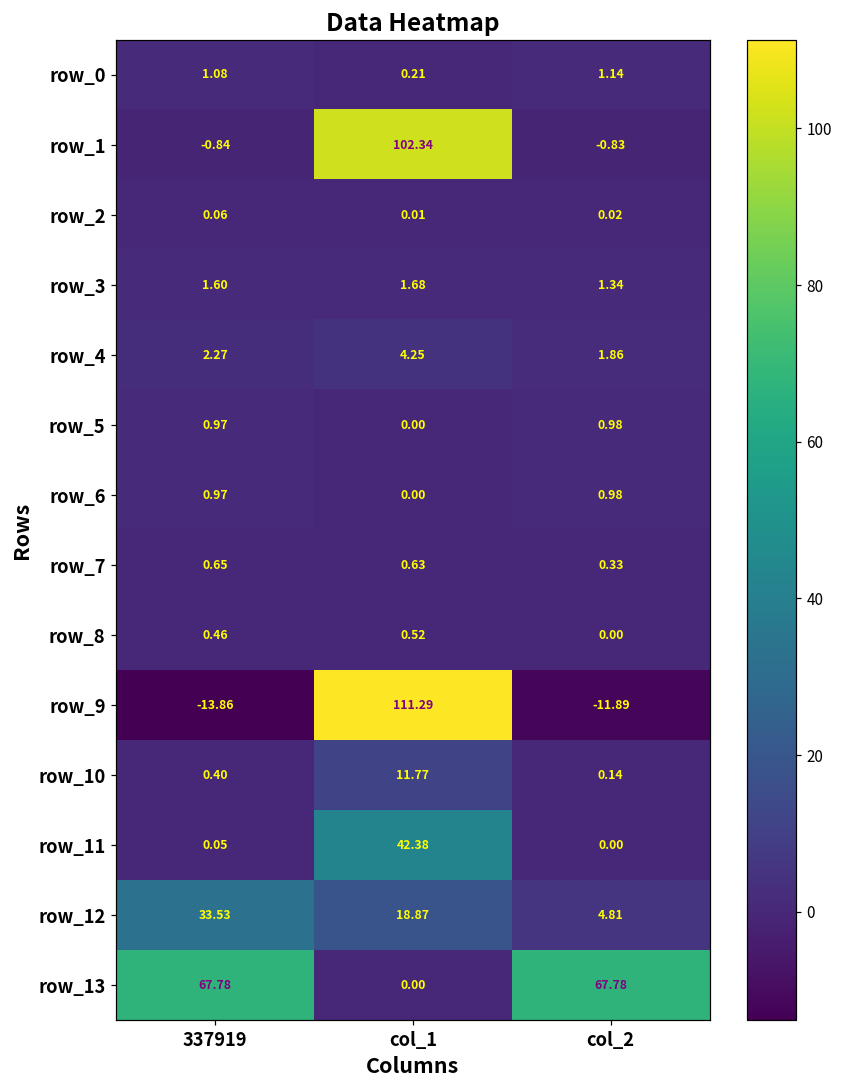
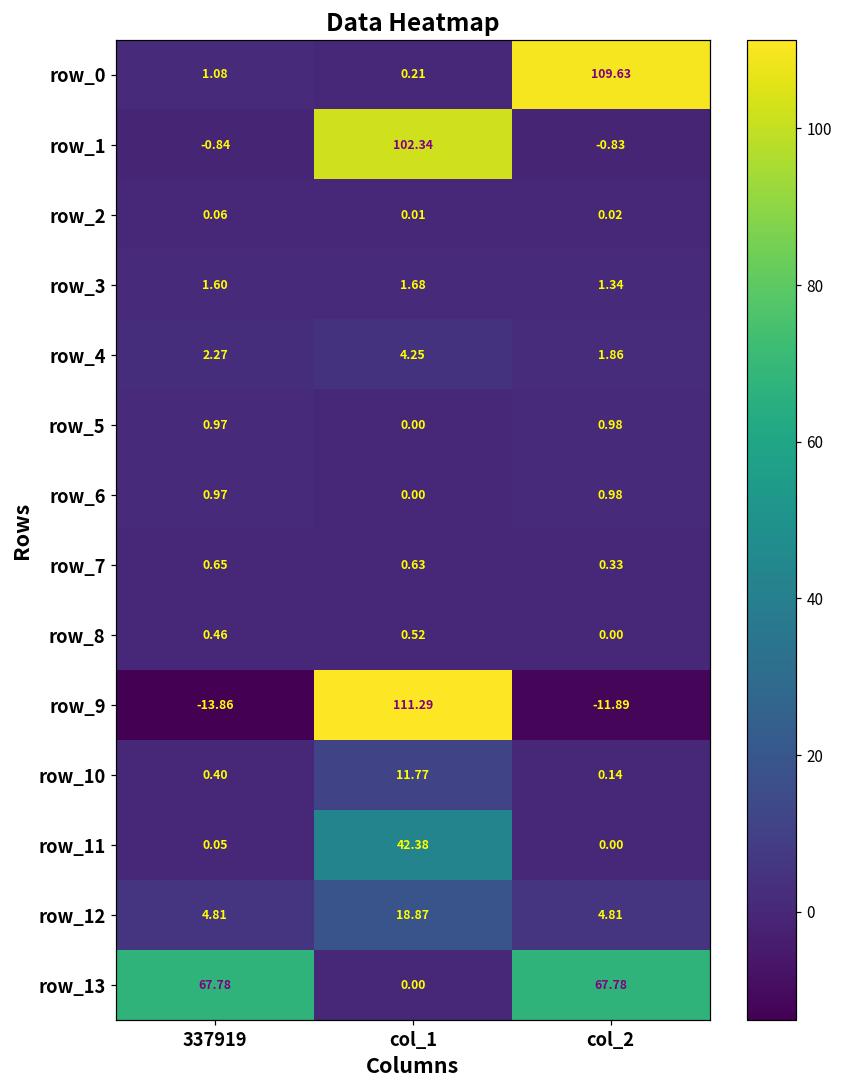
row_0, col_2: 1.14 -> 109.63
row_12, 337919: 33.53 -> 4.81
